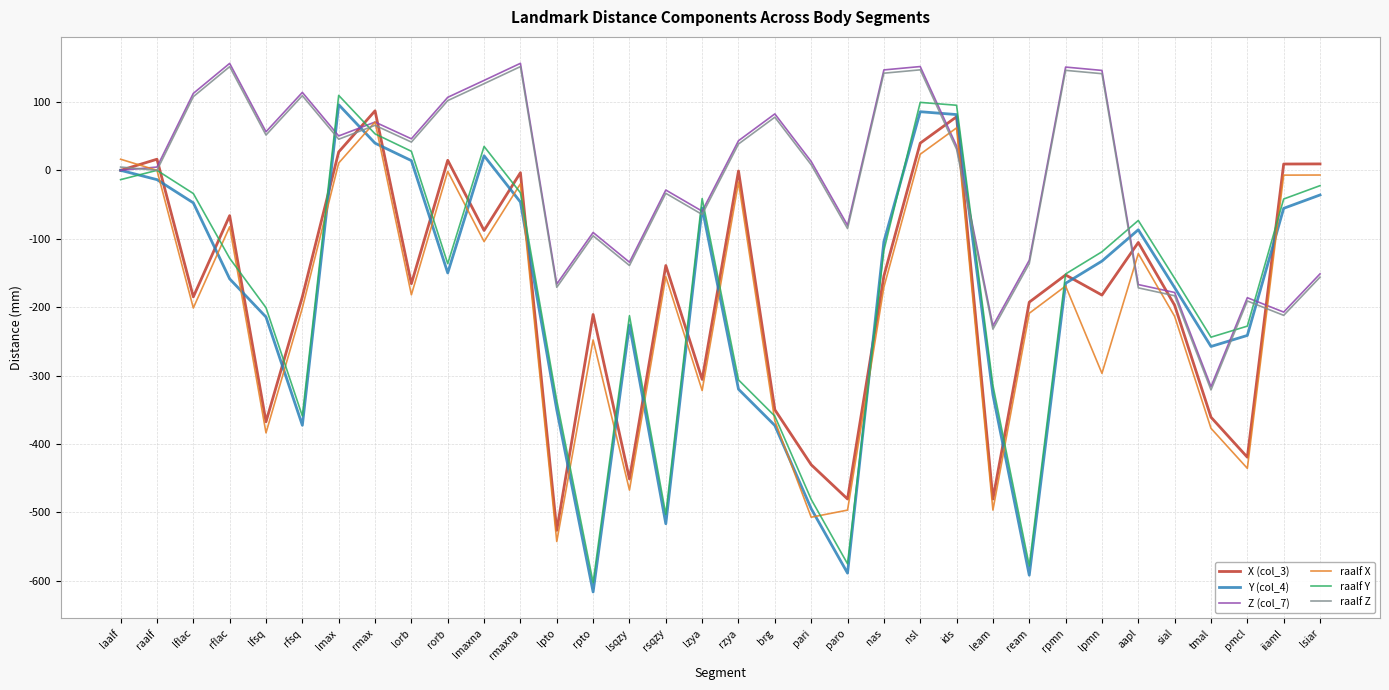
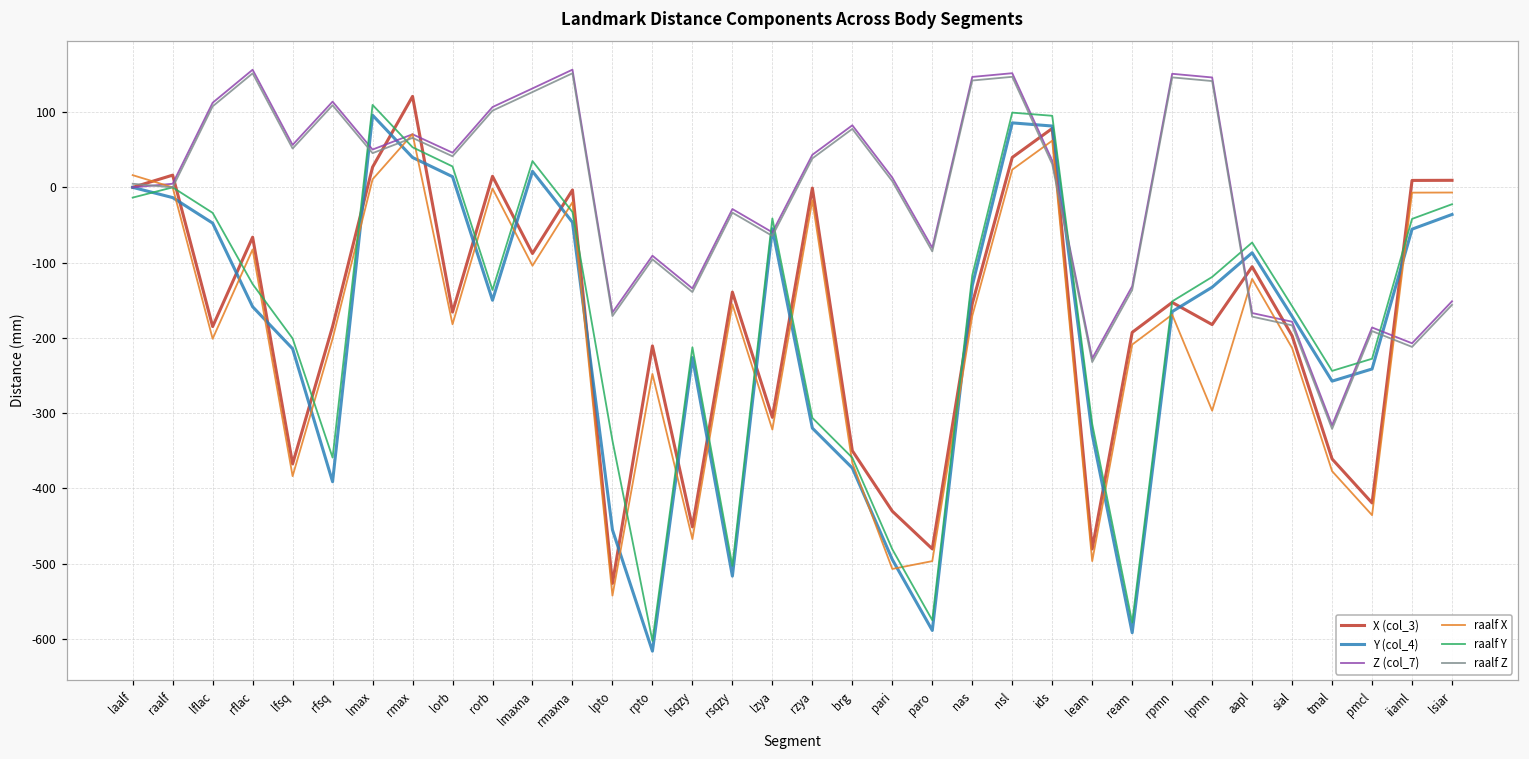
Y (col_4), rfsq: -370 -> -390
X (col_3), rmax: 90 -> 120
Y (col_4), lpto: -350 -> -460
Y (col_4), nas: -100 -> -130
